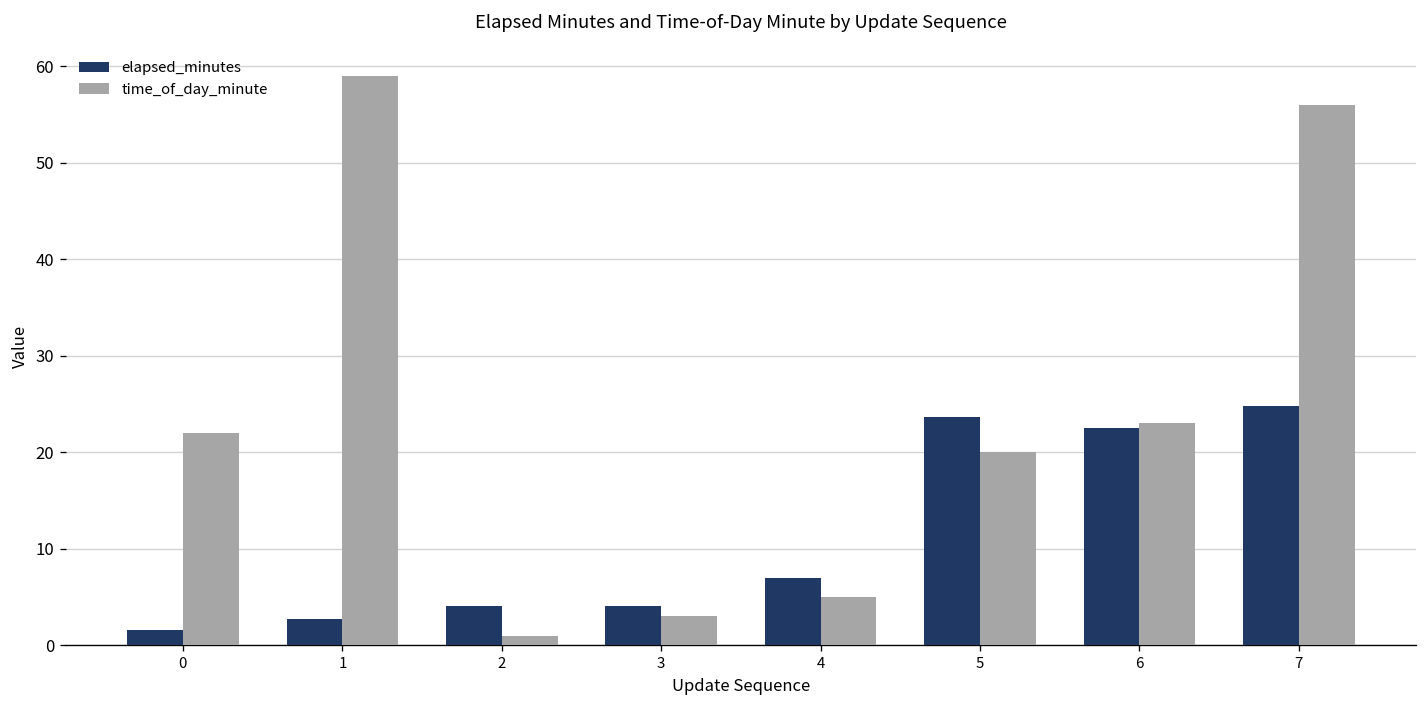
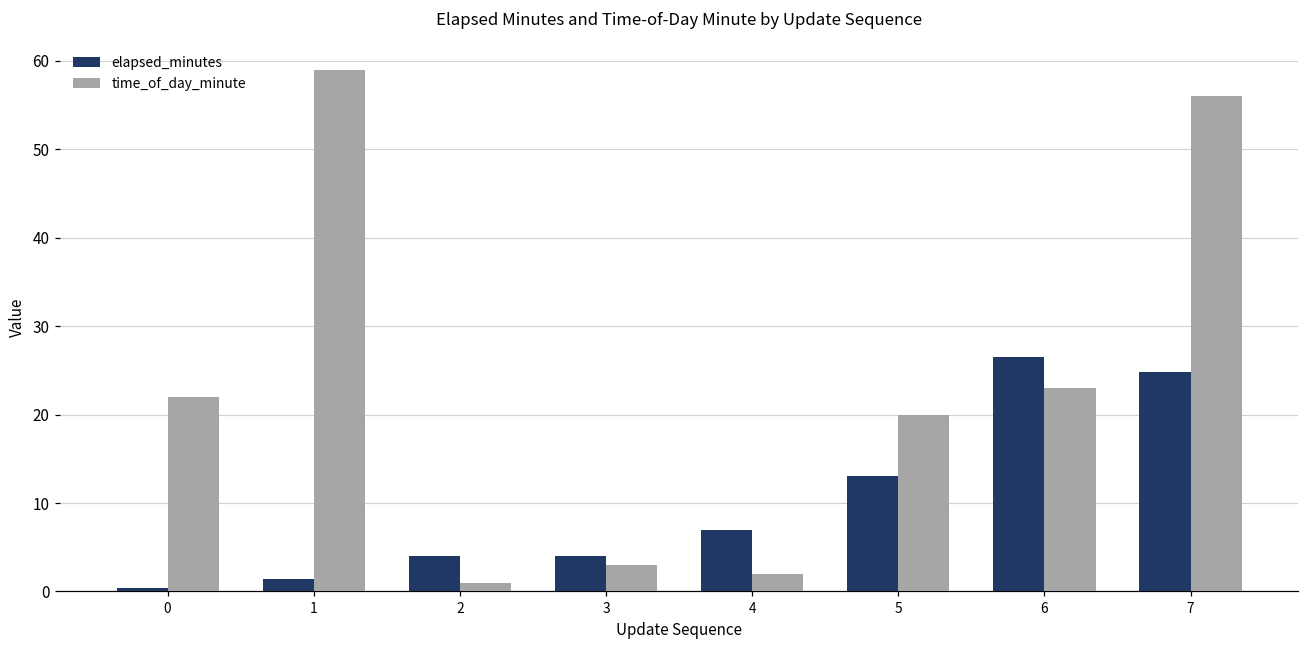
elapsed_minutes, 0: 2 -> 0
elapsed_minutes, 1: 3 -> 1
time_of_day_minute, 4: 5 -> 2
elapsed_minutes, 5: 24 -> 13
elapsed_minutes, 6: 22 -> 27
